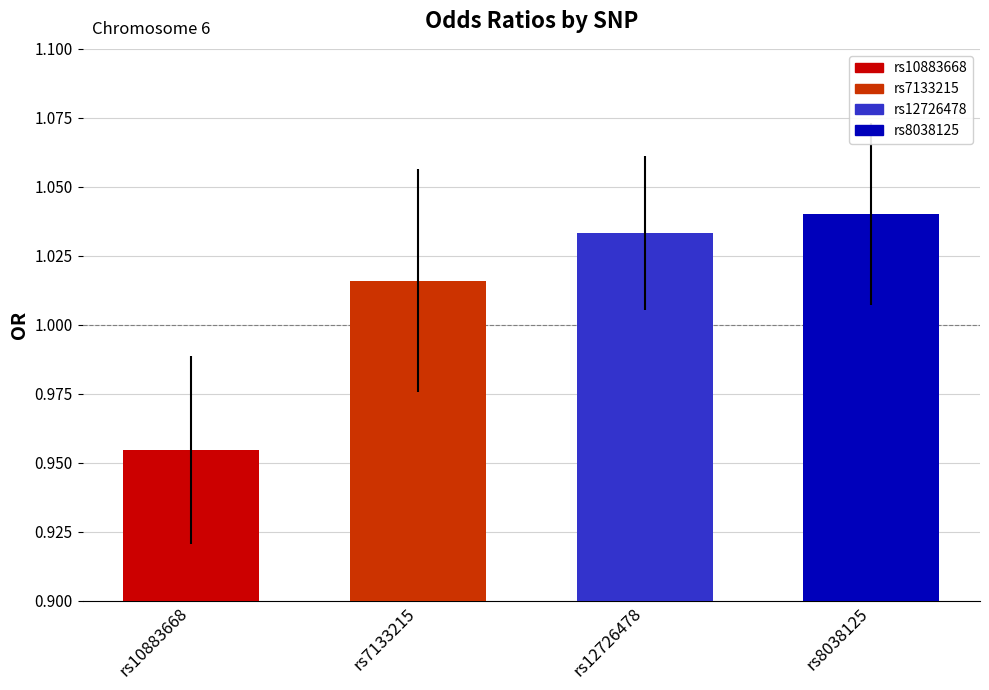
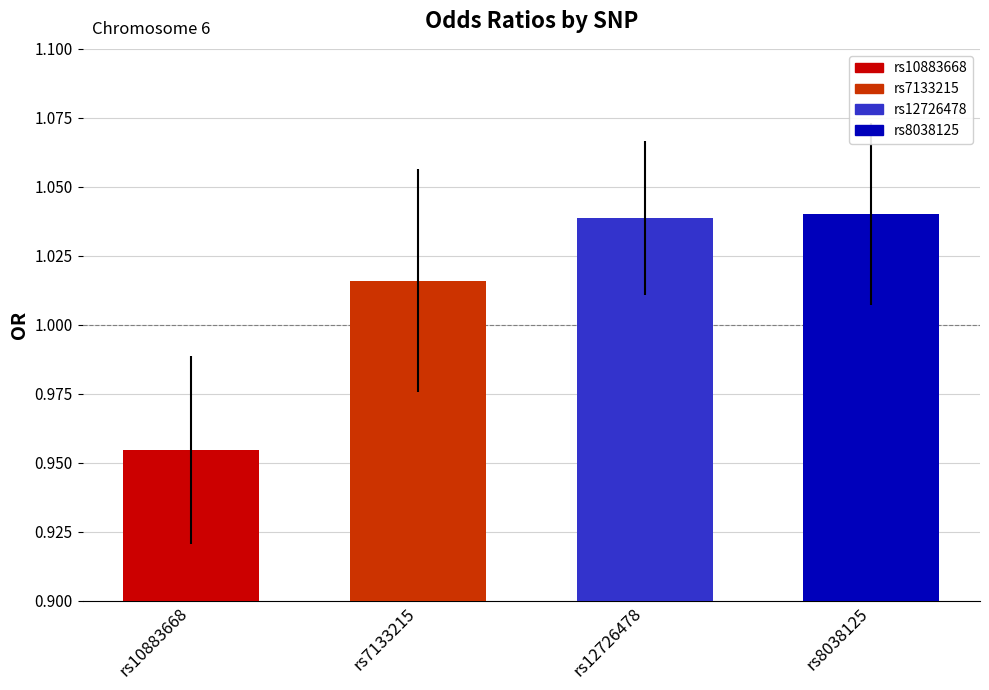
rs12726478: 1.033 -> 1.039
